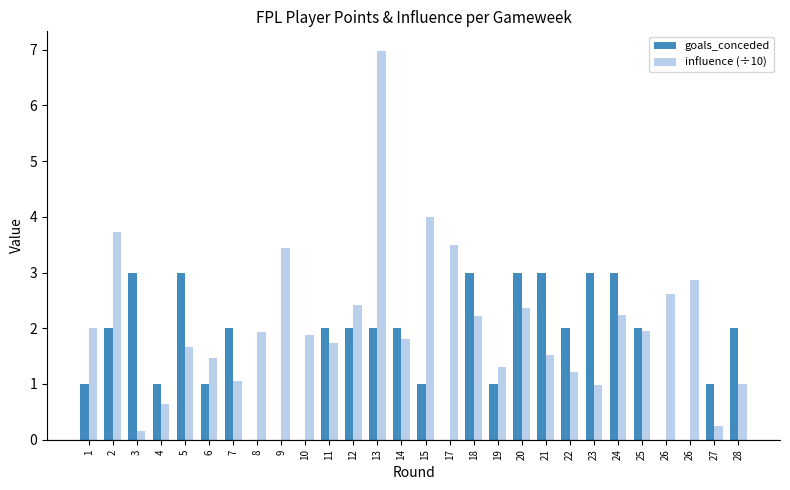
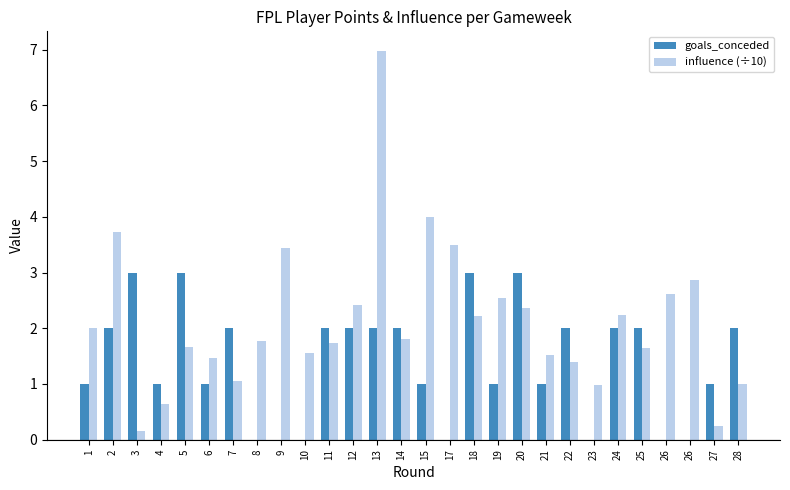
influence (÷10), 8: 1.9 -> 1.8
influence (÷10), 10: 1.9 -> 1.6
influence (÷10), 19: 1.3 -> 2.5
goals_conceded, 21: 3 -> 1
influence (÷10), 22: 1.2 -> 1.4
goals_conceded, 23: 3 -> 0
goals_conceded, 24: 3 -> 2
influence (÷10), 25: 2.0 -> 1.6
